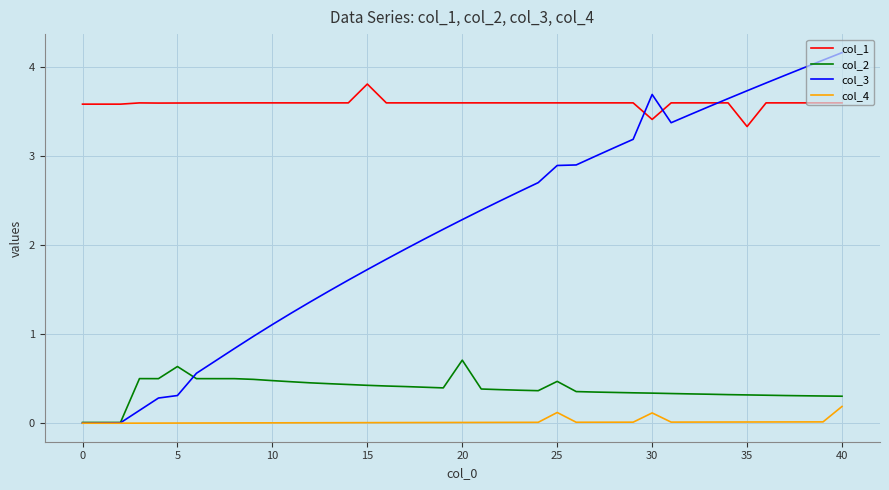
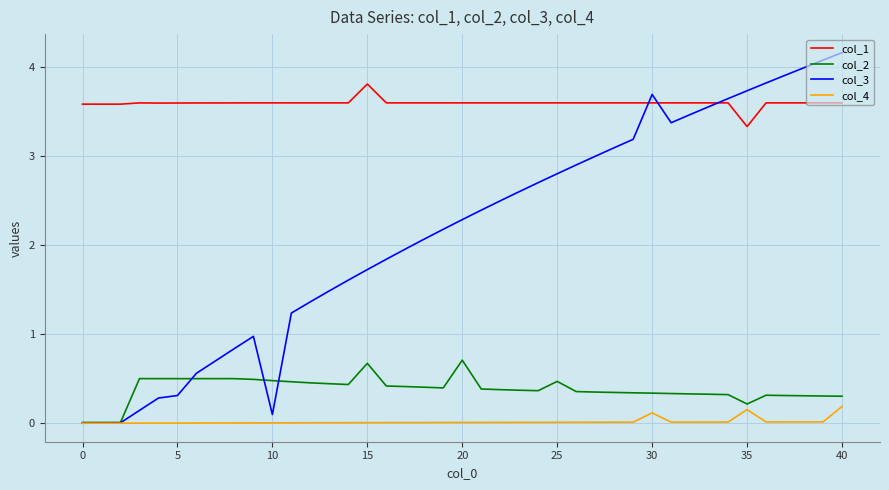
col_2, 5: 0.6 -> 0.5
col_3, 10: 1.1 -> 0.1
col_2, 15: 0.4 -> 0.7
col_3, 25: 2.9 -> 2.8
col_4, 25: 0.1 -> 0.0
col_1, 30: 3.4 -> 3.6
col_2, 35: 0.3 -> 0.2
col_4, 35: 0.0 -> 0.2
